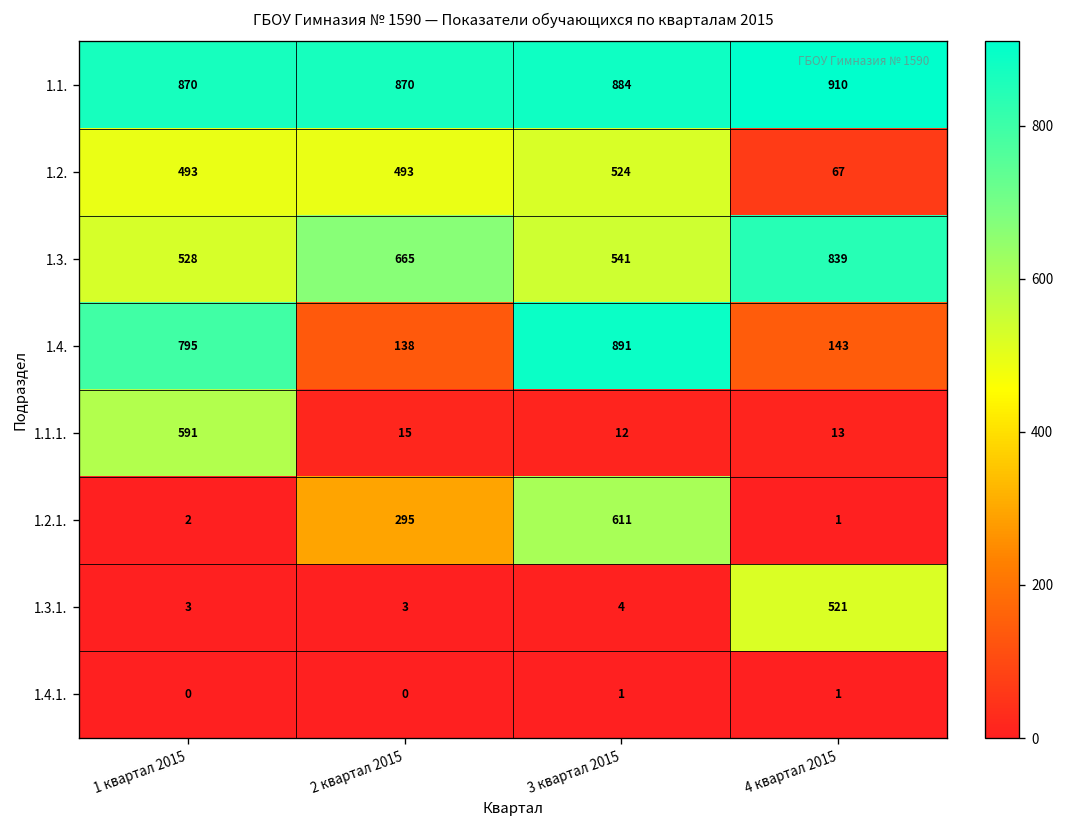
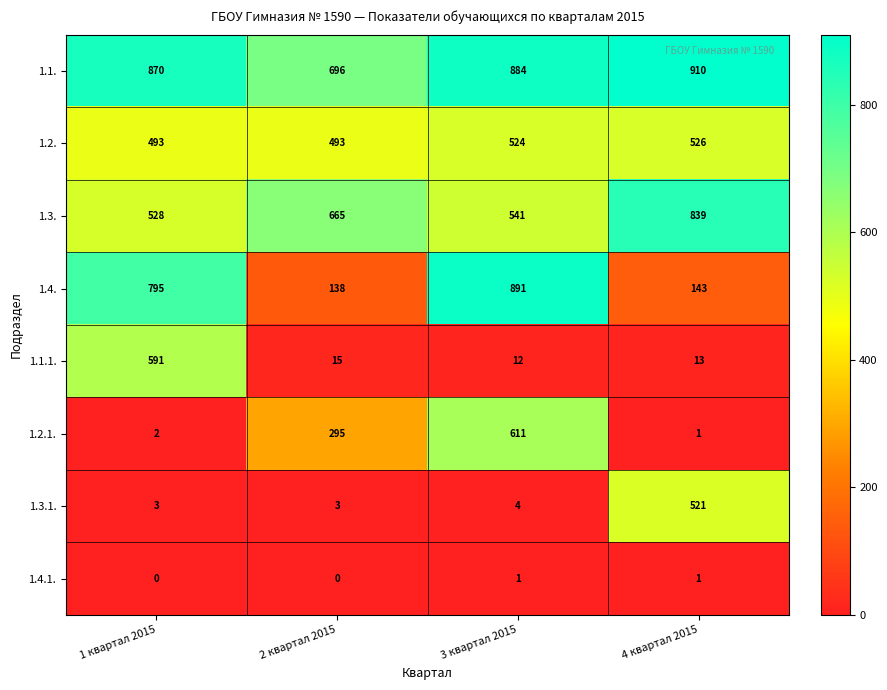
1.1., 2 квартал 2015: 870 -> 696
1.2., 4 квартал 2015: 67 -> 526
